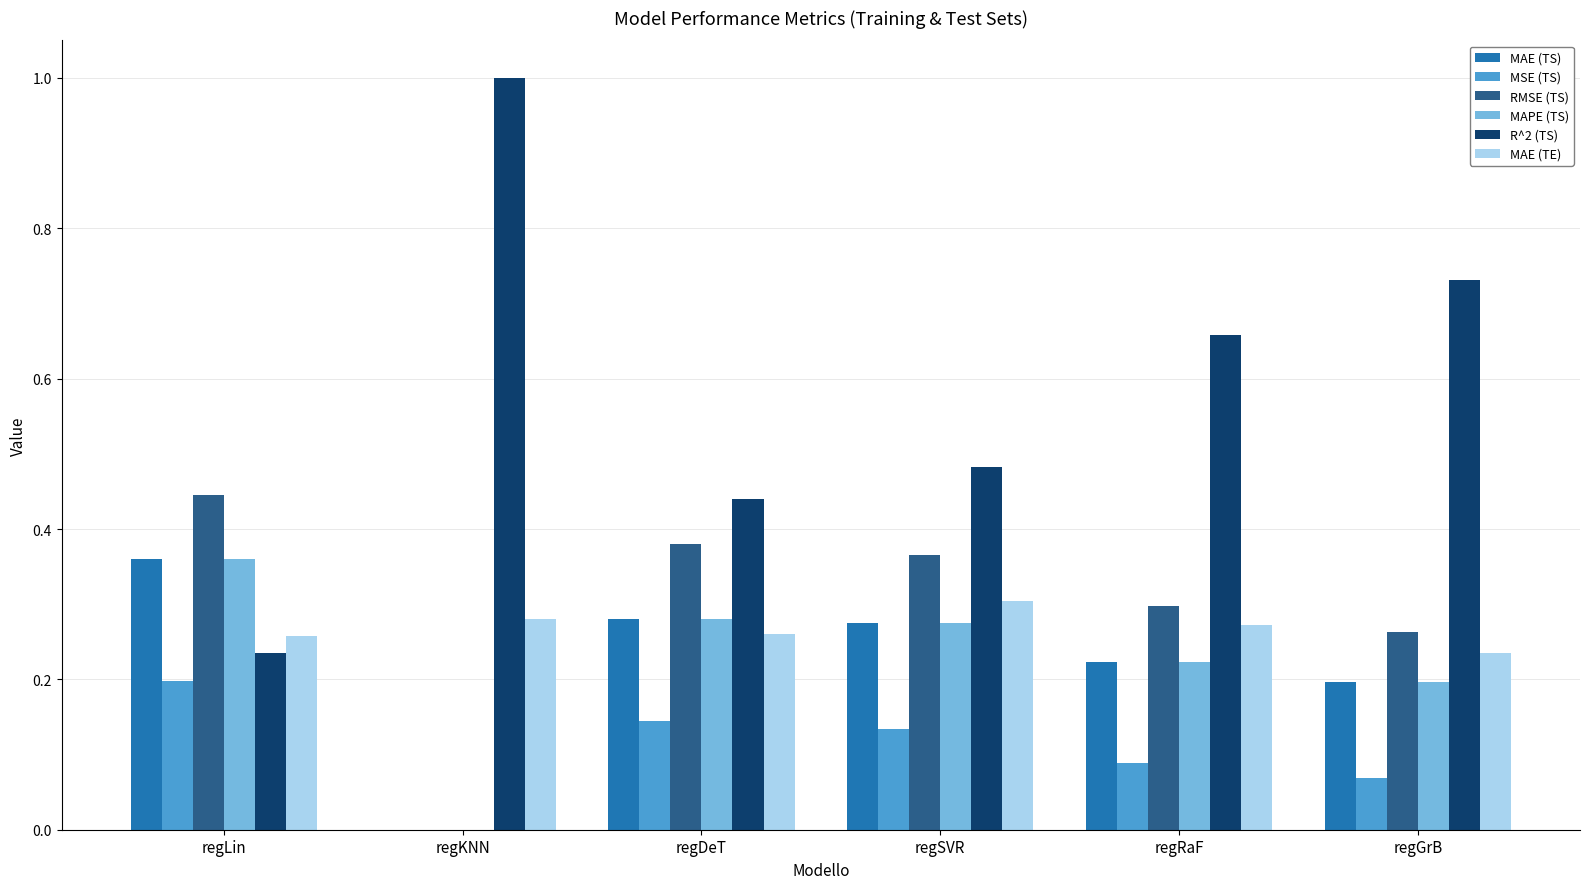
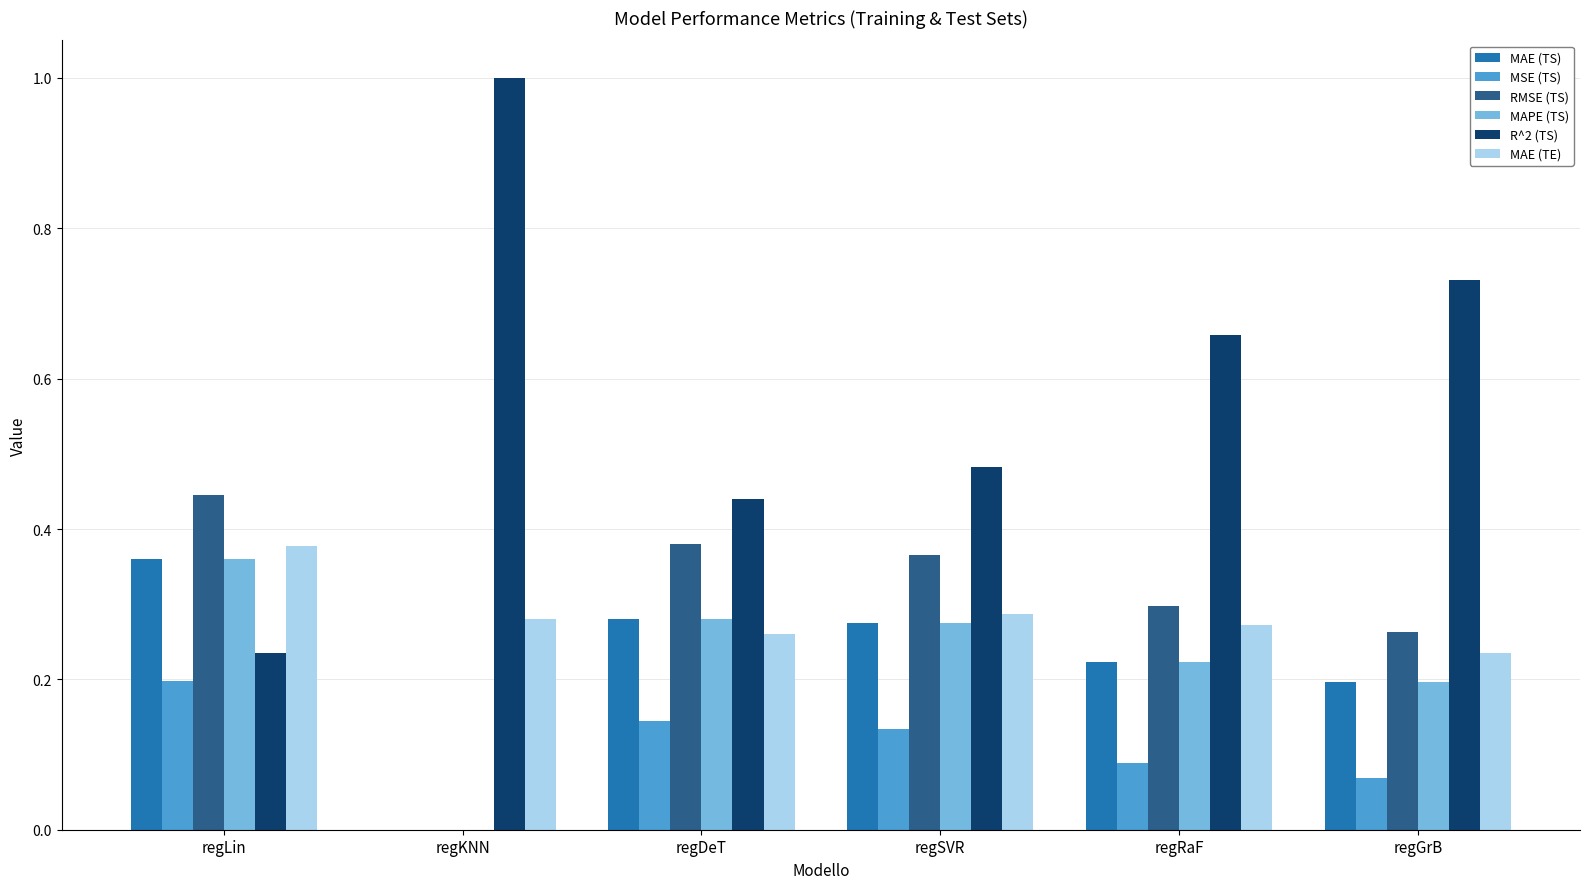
MAE (TE), regLin: 0.26 -> 0.38
MAE (TE), regSVR: 0.30 -> 0.29
